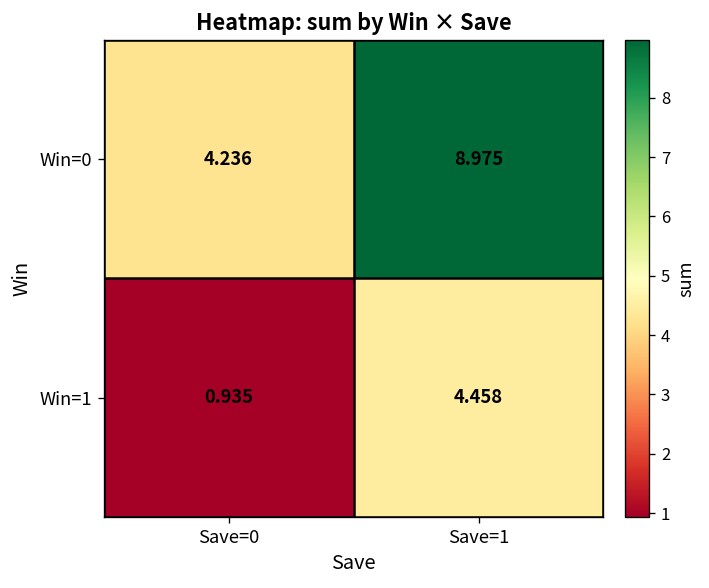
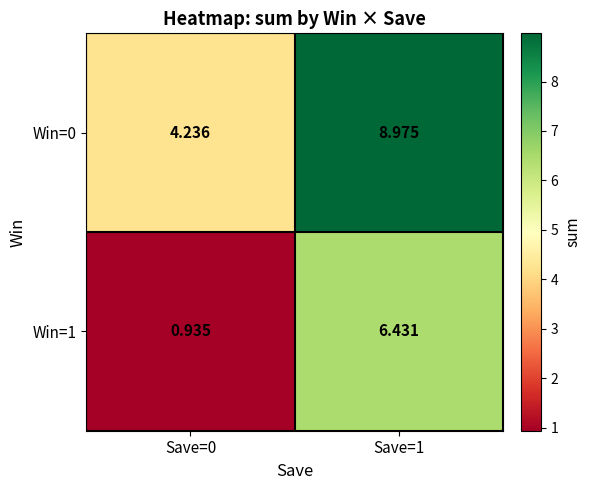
Win=1, Save=1: 4.458 -> 6.431
